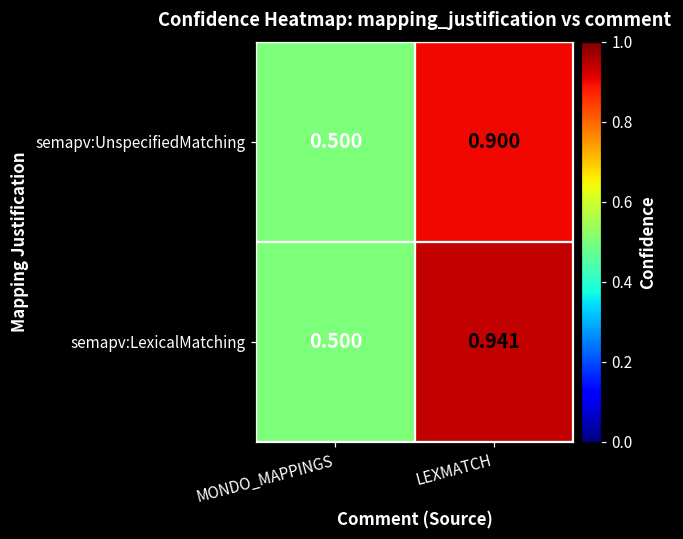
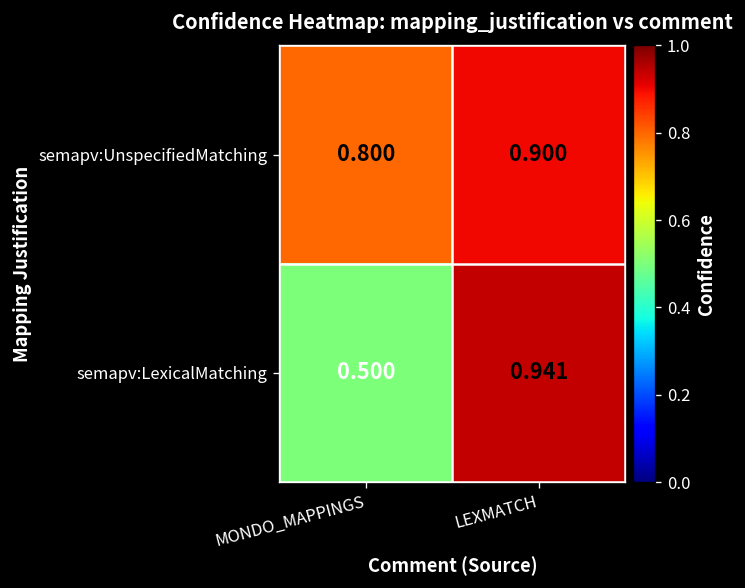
semapv:UnspecifiedMatching, MONDO_MAPPINGS: 0.500 -> 0.800
